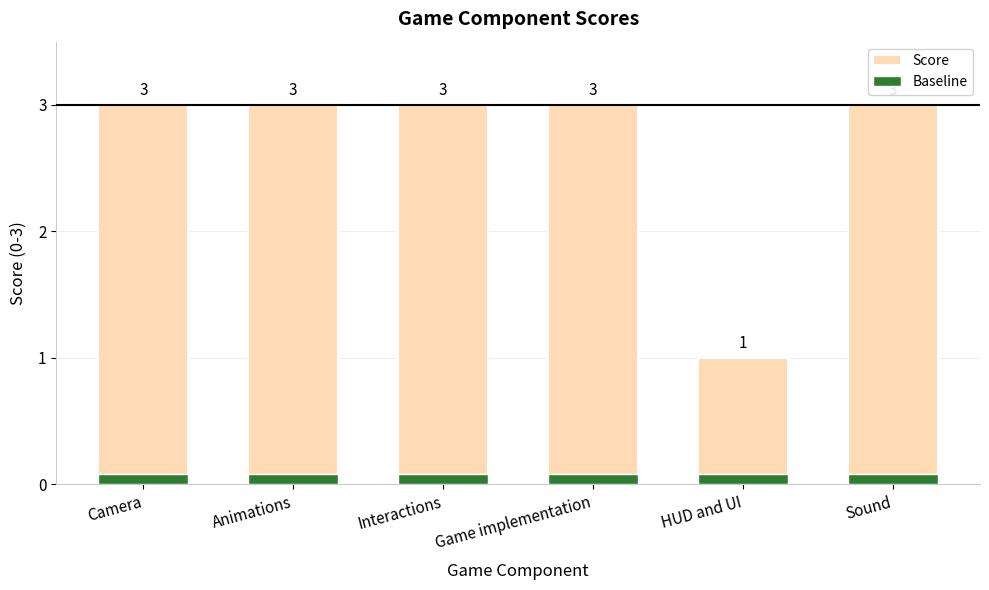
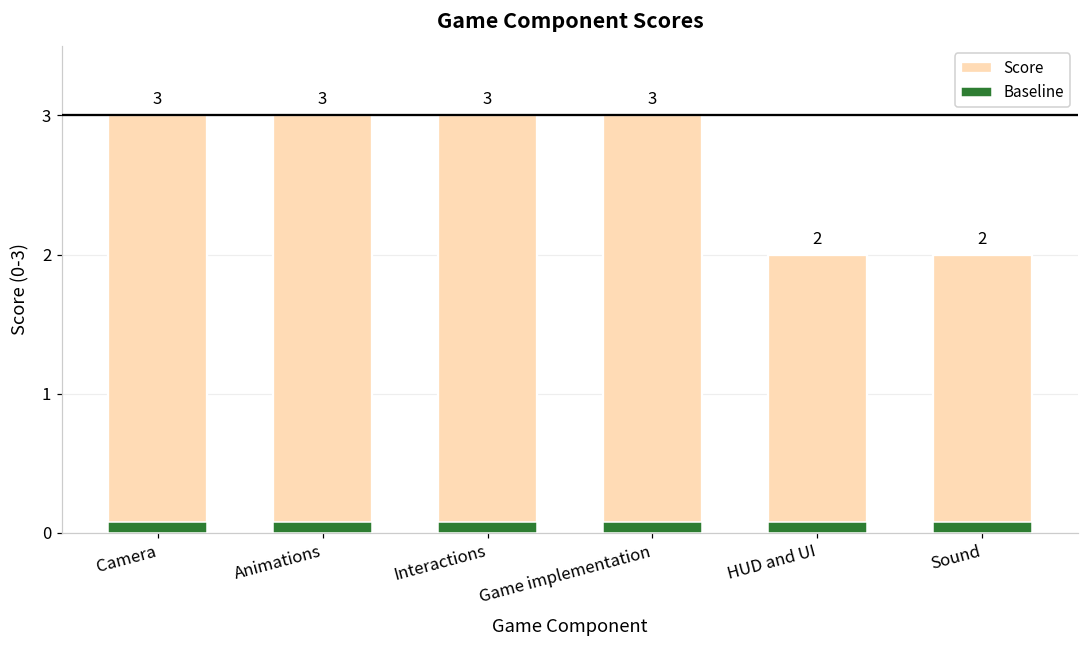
Score, HUD and UI: 1 -> 2
Score, Sound: 3 -> 2
